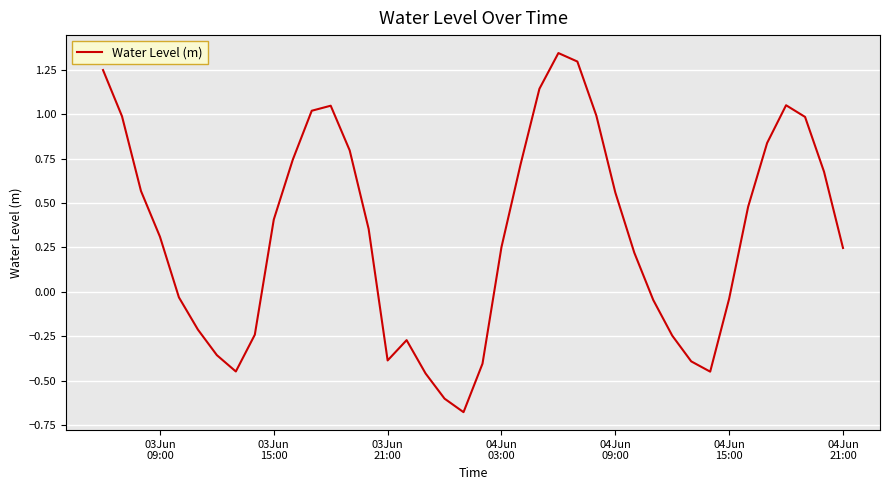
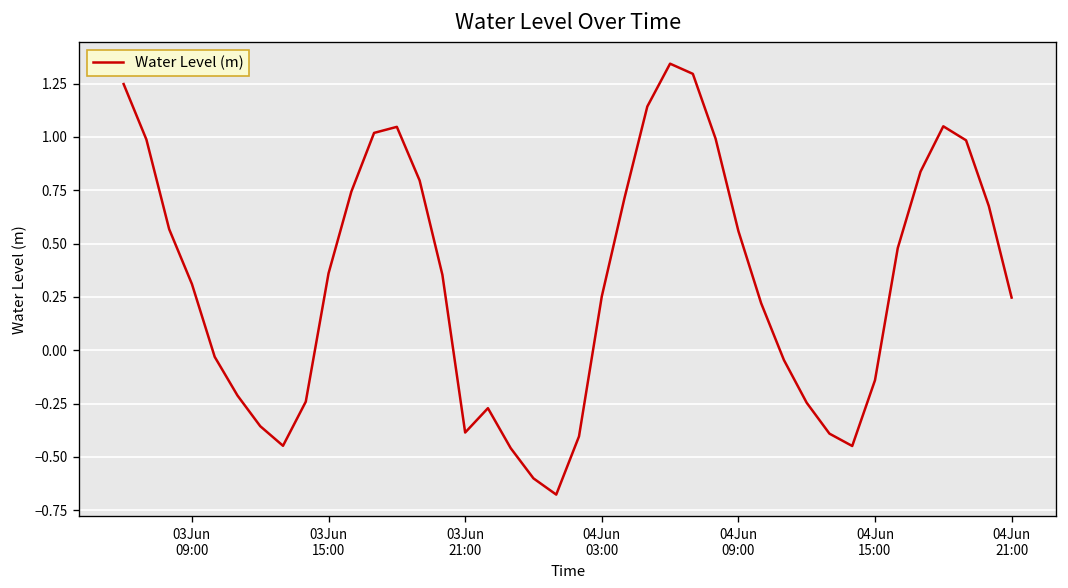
03Jun 15:00: 0.41 -> 0.36
04Jun 15:00: -0.04 -> -0.14
